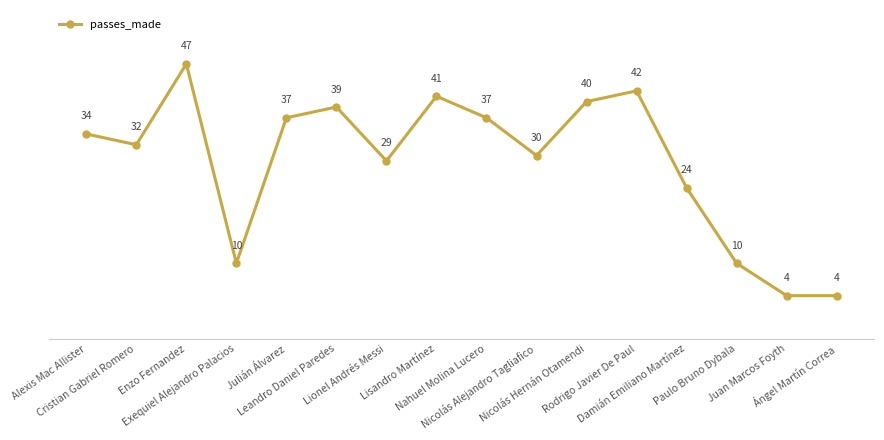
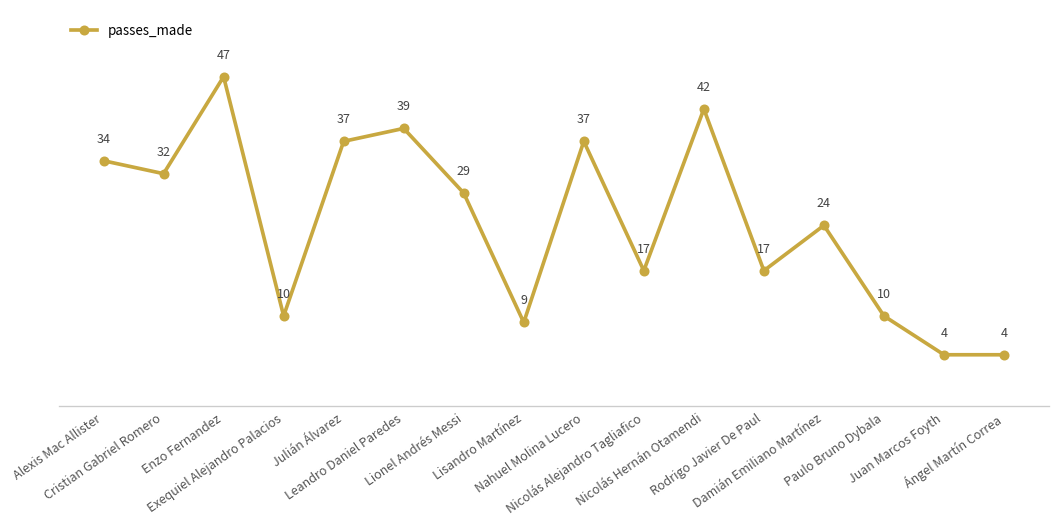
Lisandro Martínez: 41 -> 9
Nicolás Alejandro Tagliafico: 30 -> 17
Nicolás Hernán Otamendi: 40 -> 42
Rodrigo Javier De Paul: 42 -> 17
